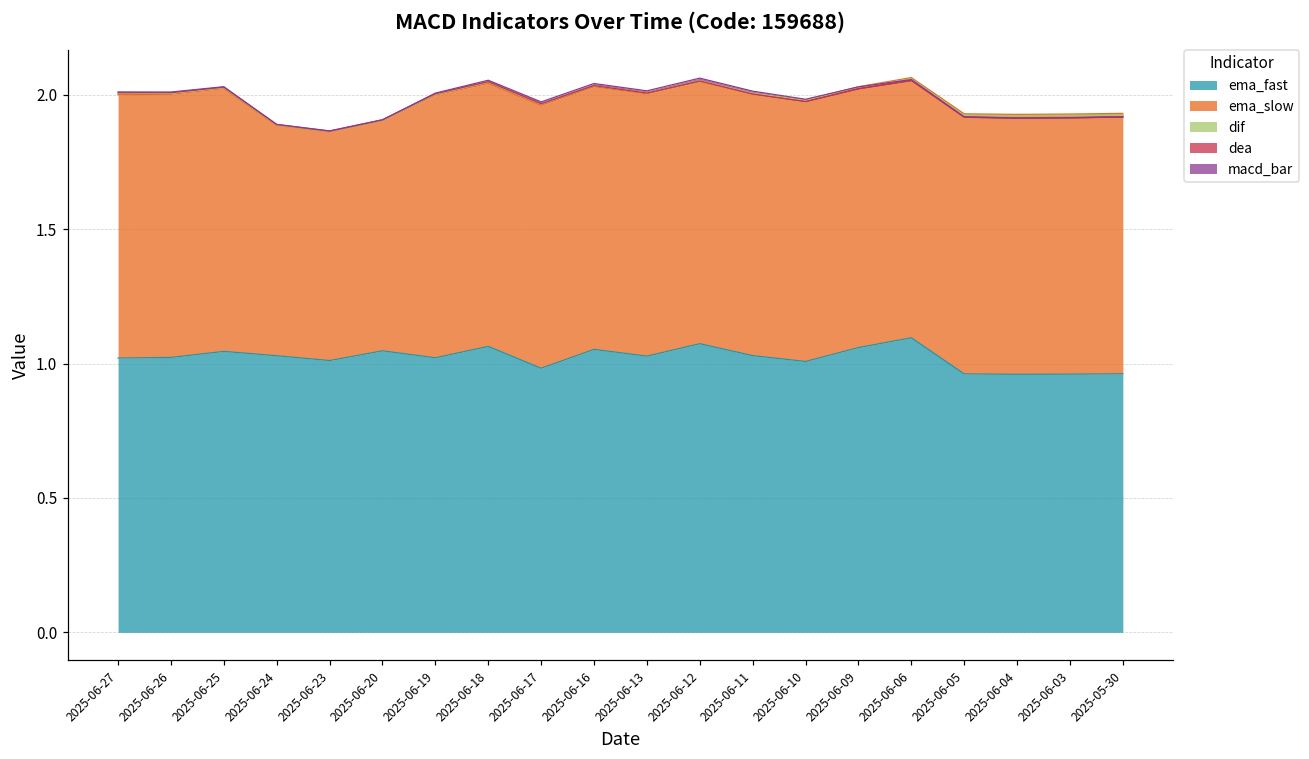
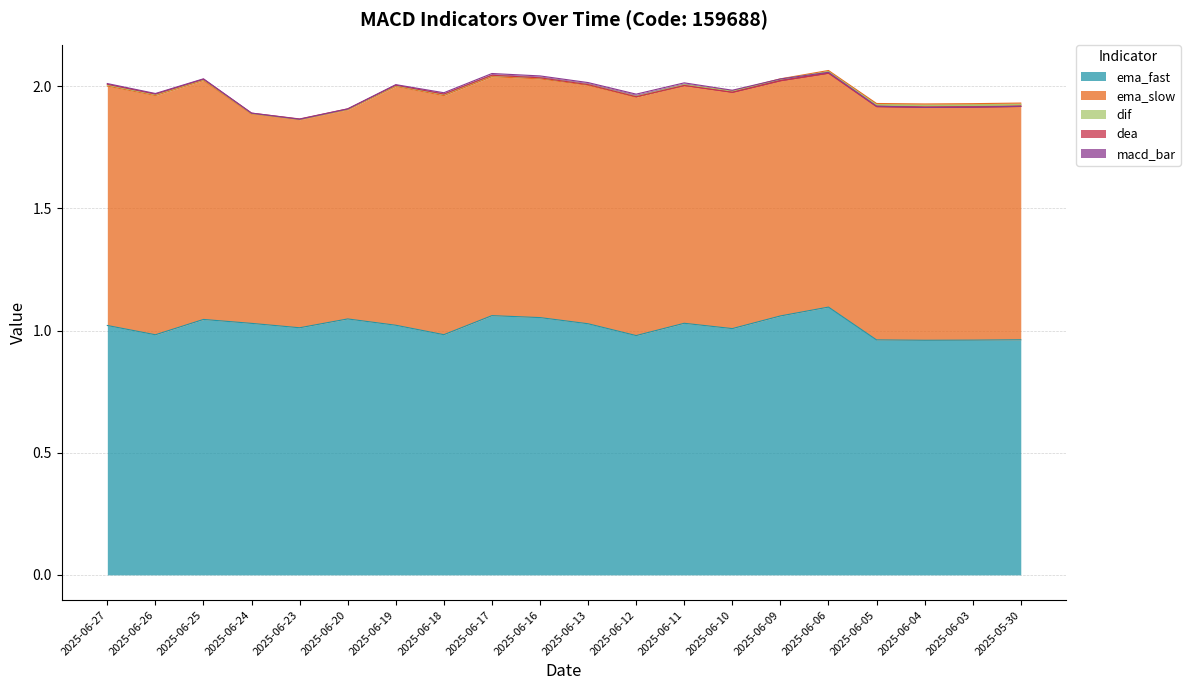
ema_fast, 2025-06-26: 1.02 -> 0.98
ema_fast, 2025-06-18: 1.06 -> 0.98
ema_fast, 2025-06-17: 0.98 -> 1.06
ema_fast, 2025-06-12: 1.07 -> 0.98
